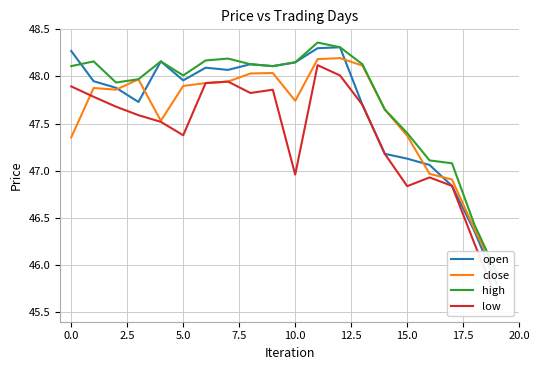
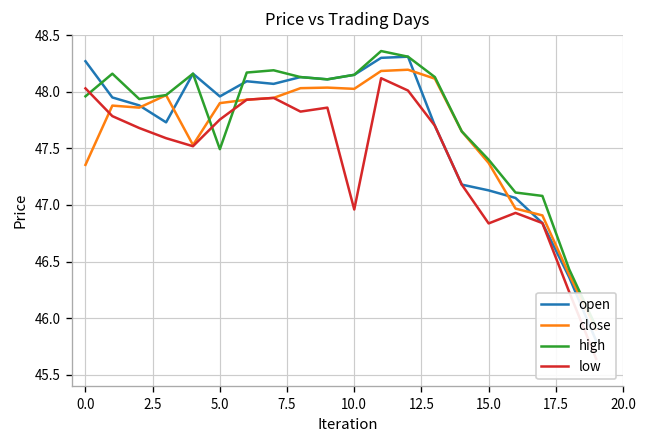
high, 0.0: 48.1 -> 48.0
low, 0.0: 47.9 -> 48.0
high, 5.0: 48.0 -> 47.5
low, 5.0: 47.4 -> 47.8
close, 10.0: 47.7 -> 48.0
